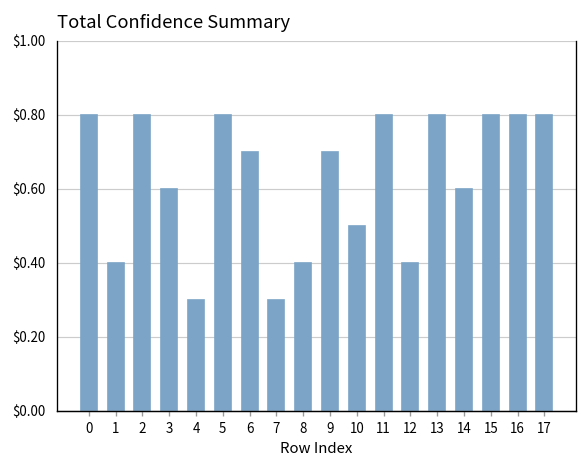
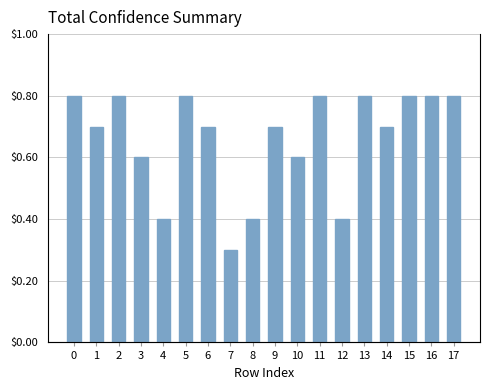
1: $0.4 -> $0.7
4: $0.3 -> $0.4
10: $0.5 -> $0.6
14: $0.6 -> $0.7
